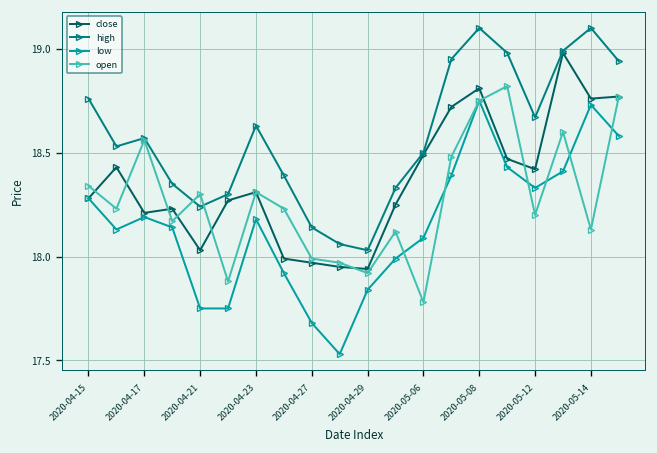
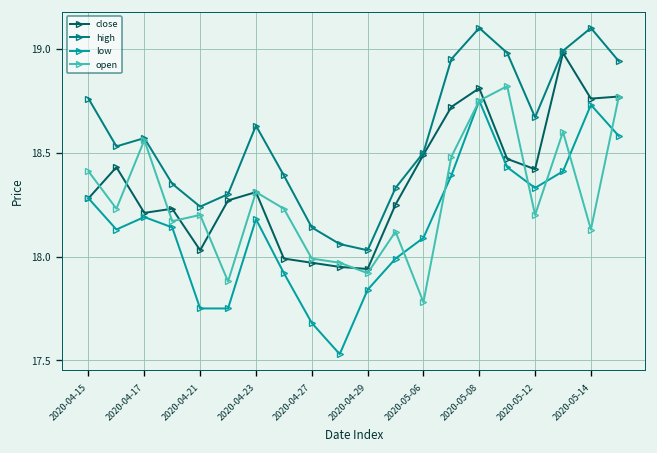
open, 2020-04-15: 18.34 -> 18.41
open, 2020-04-21: 18.3 -> 18.2
